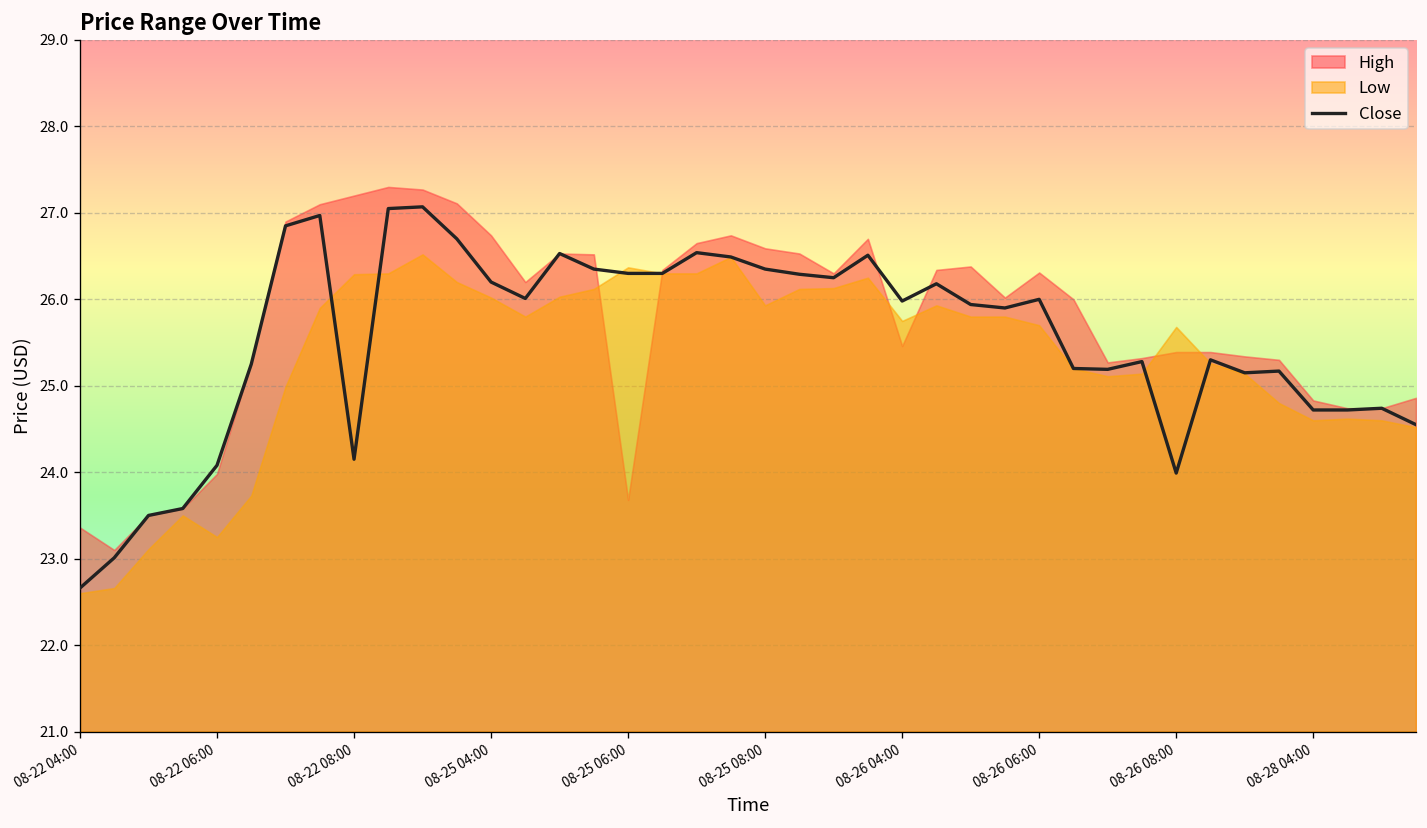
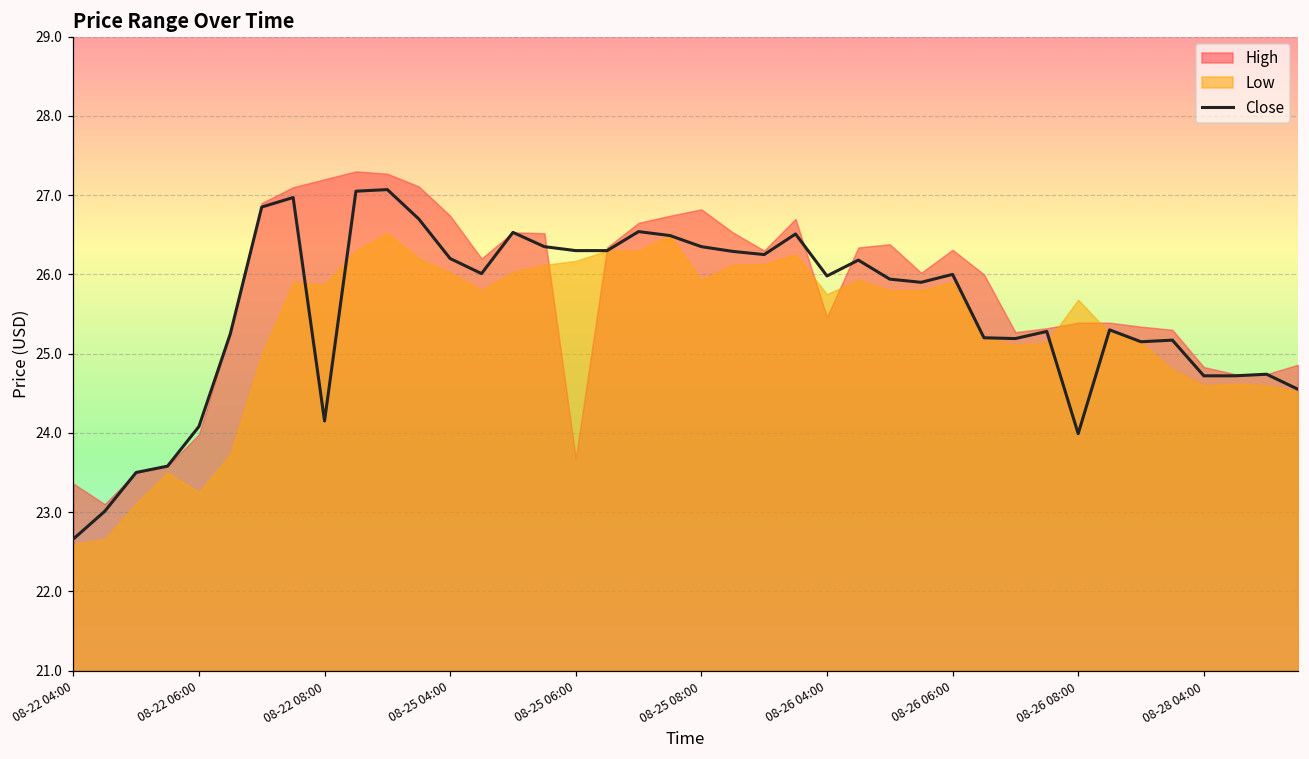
Low, 08-22 08:00: 26.3 -> 25.9
Low, 08-25 06:00: 26.4 -> 26.2
High, 08-25 08:00: 26.6 -> 26.8
Low, 08-26 06:00: 25.7 -> 25.9
